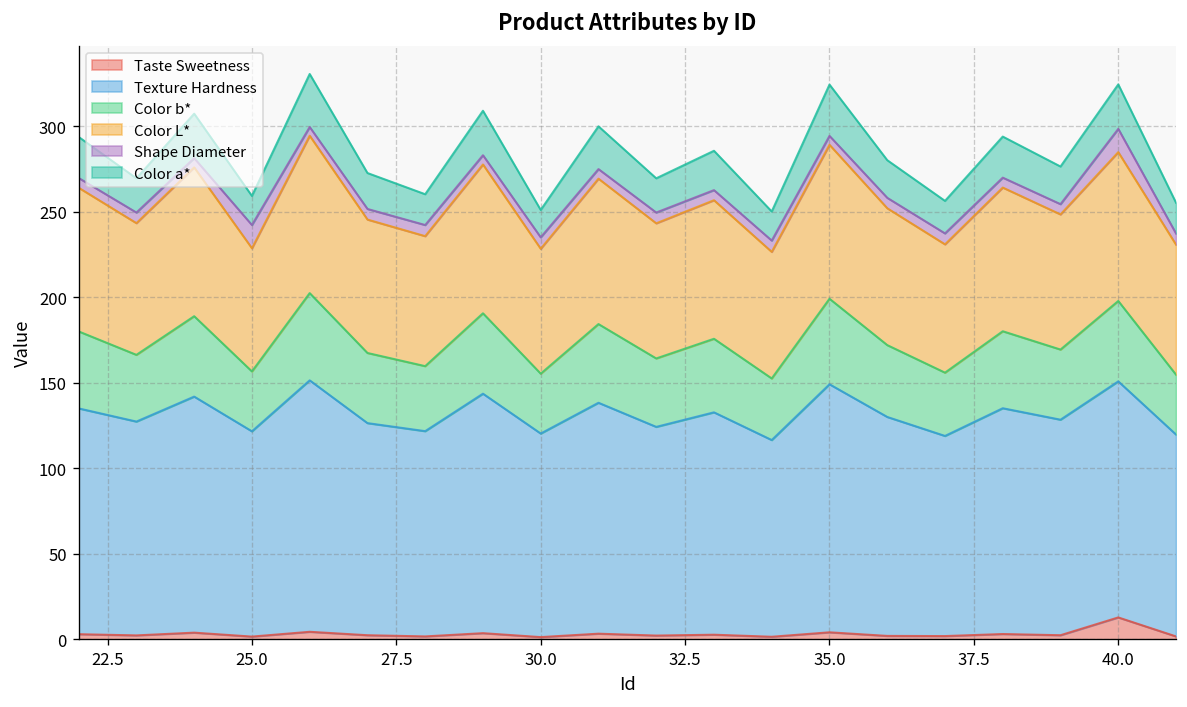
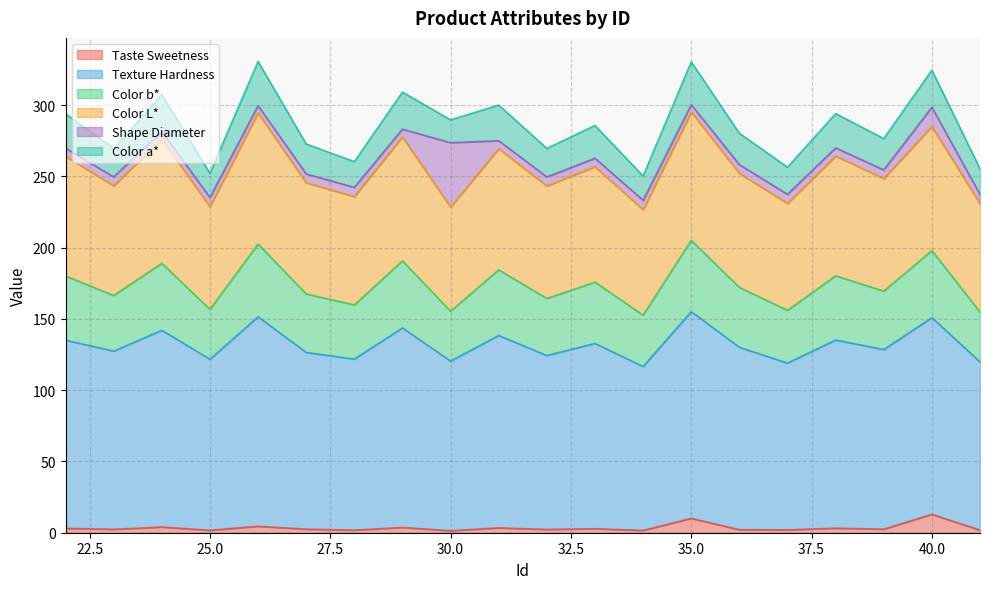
Shape Diameter, 25.0: 14 -> 7
Shape Diameter, 30.0: 7 -> 45
Taste Sweetness, 35.0: 4 -> 10
